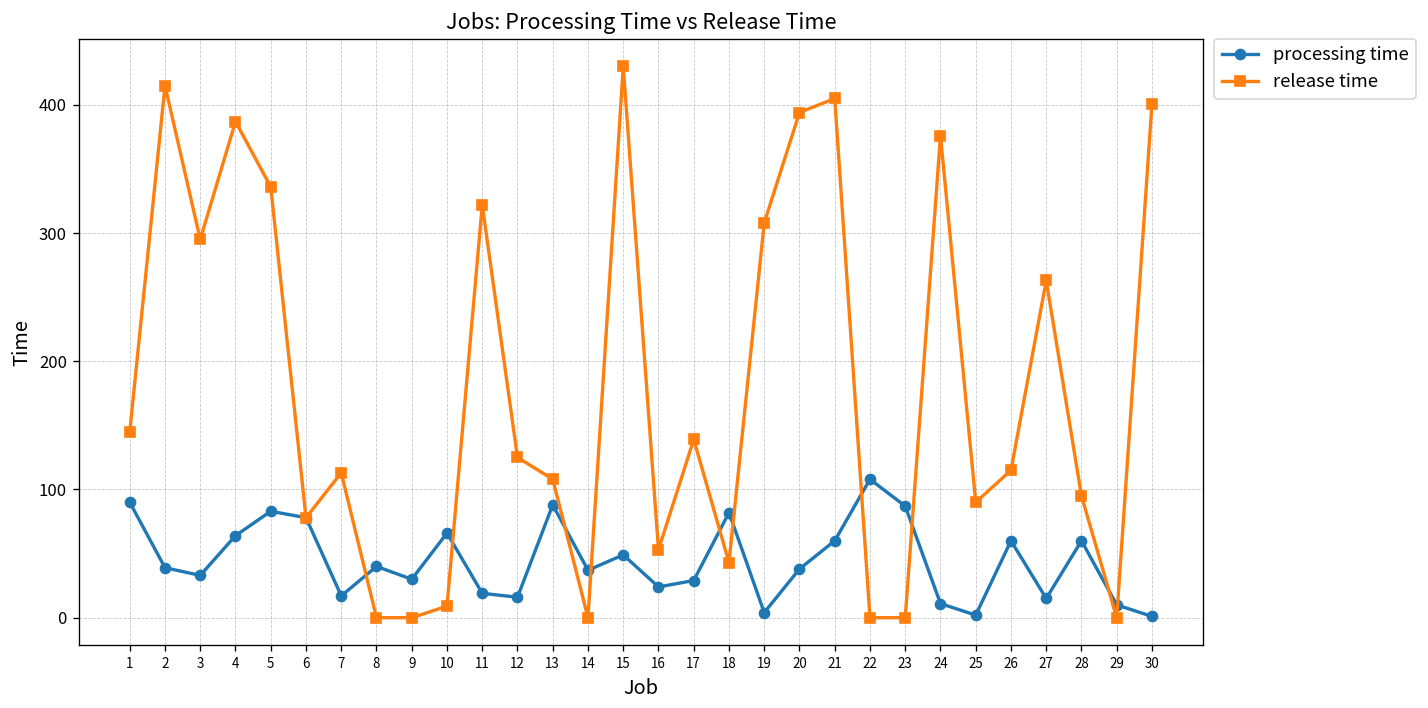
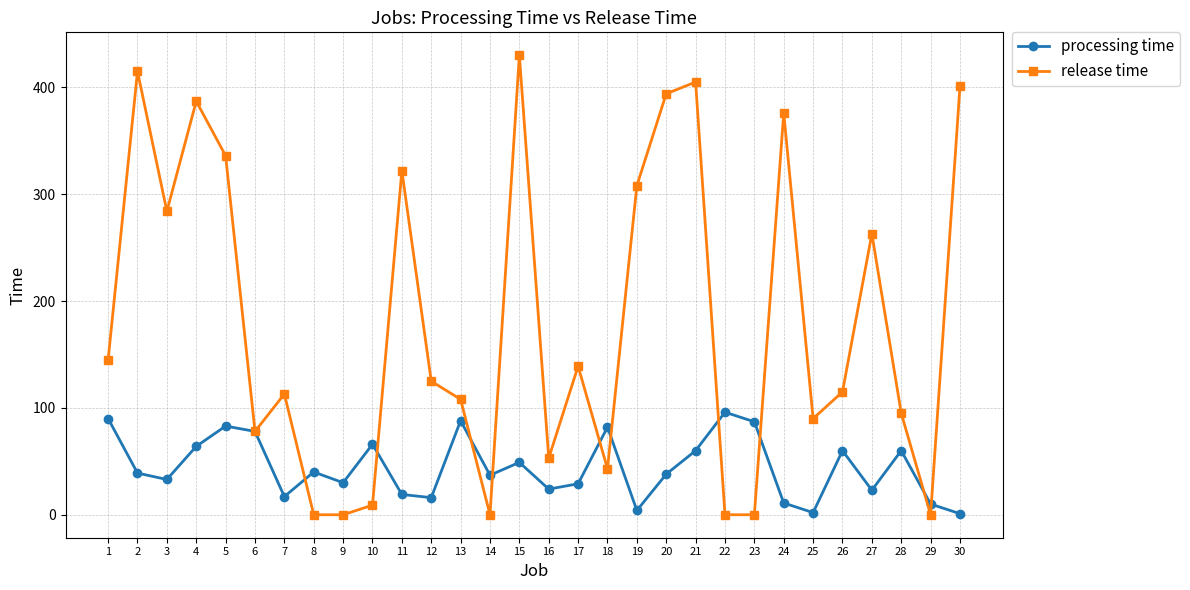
release time, 3: 295 -> 284
processing time, 22: 108 -> 96
processing time, 27: 15 -> 23
